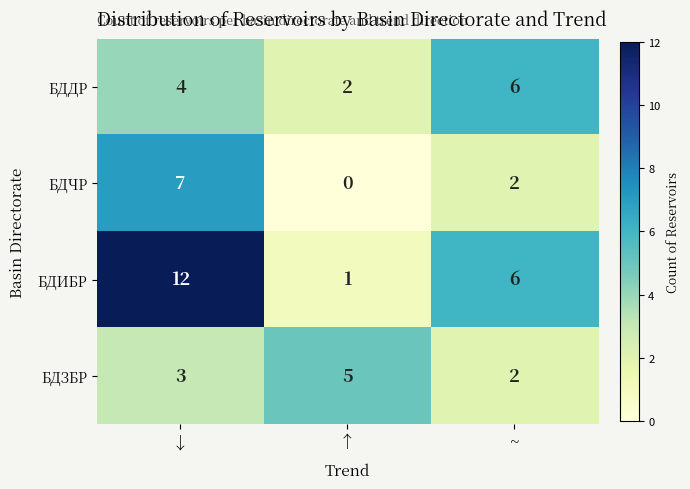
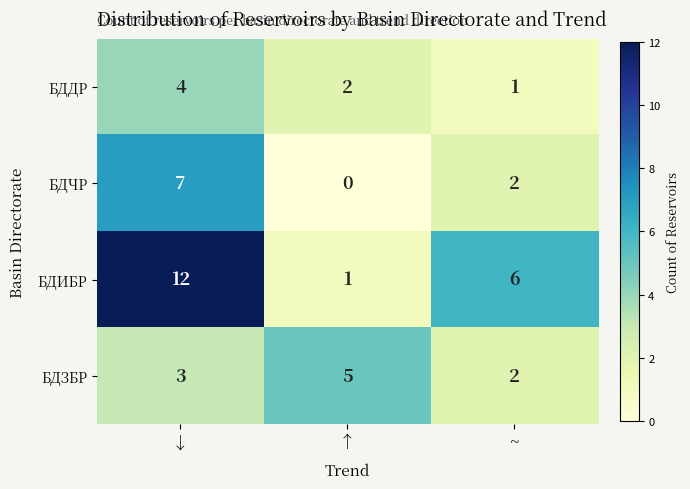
БДДР, ~: 6 -> 1
